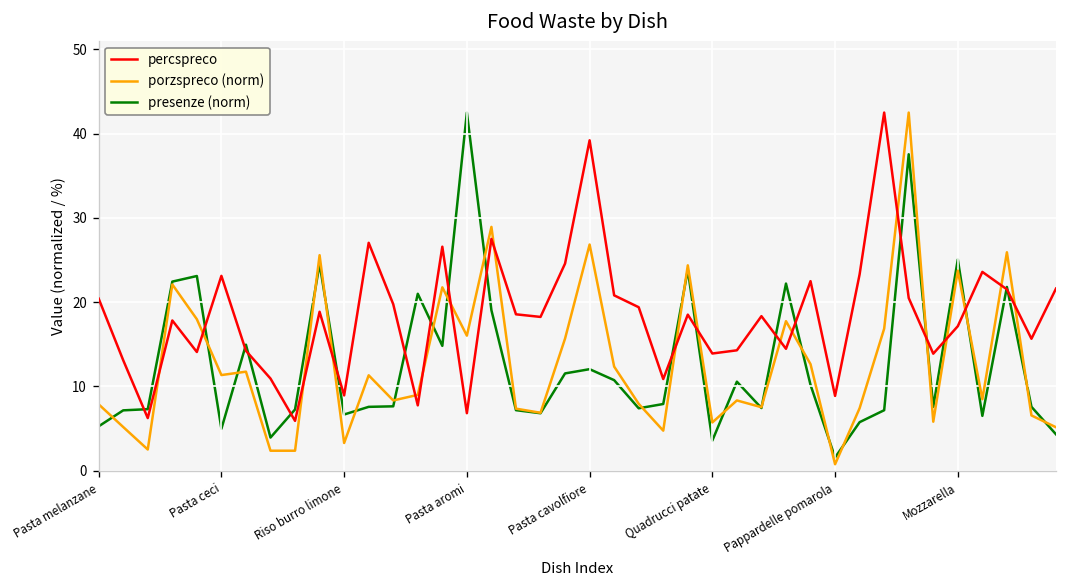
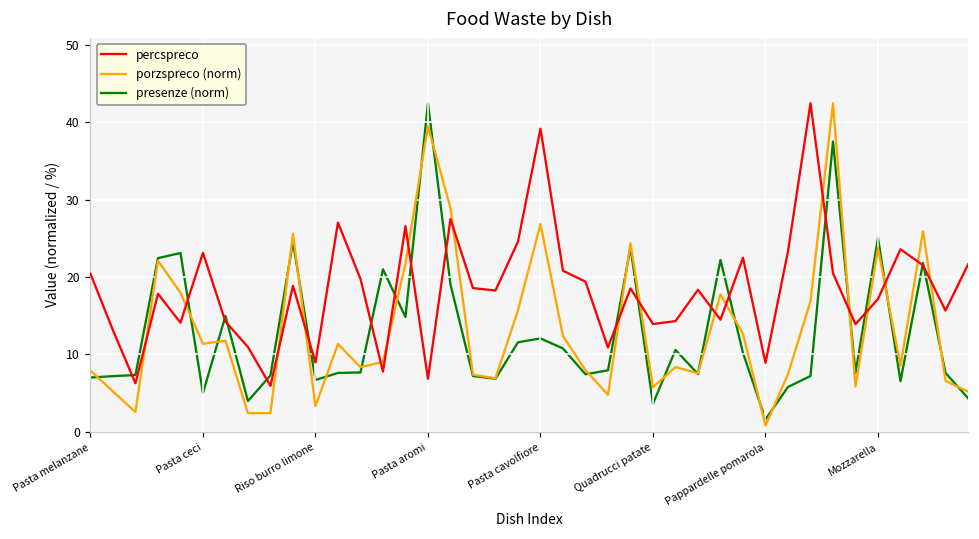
presenze (norm), Pasta melanzane: 5 -> 7
porzspreco (norm), Pasta aromi: 16 -> 40
